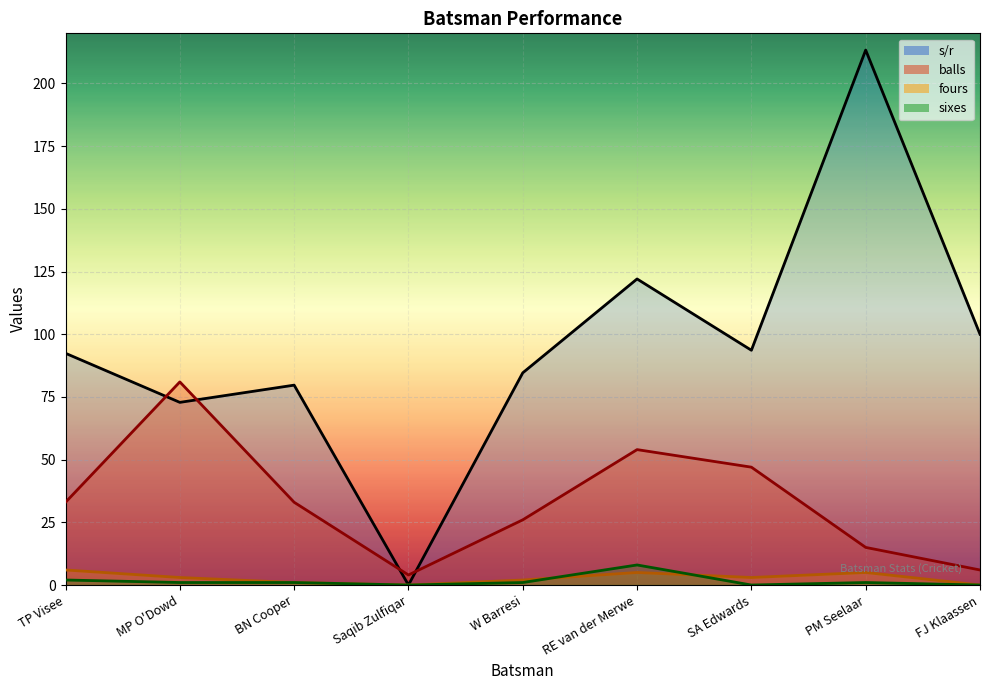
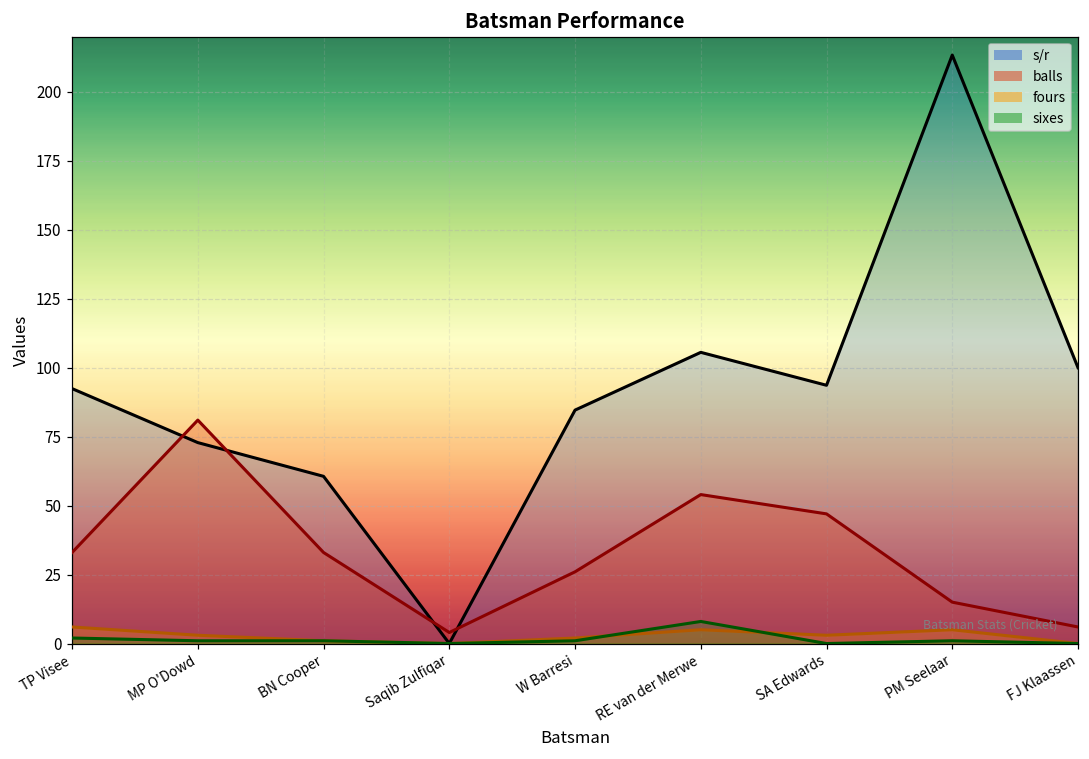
s/r, BN Cooper: 80 -> 61
s/r, RE van der Merwe: 122 -> 106
